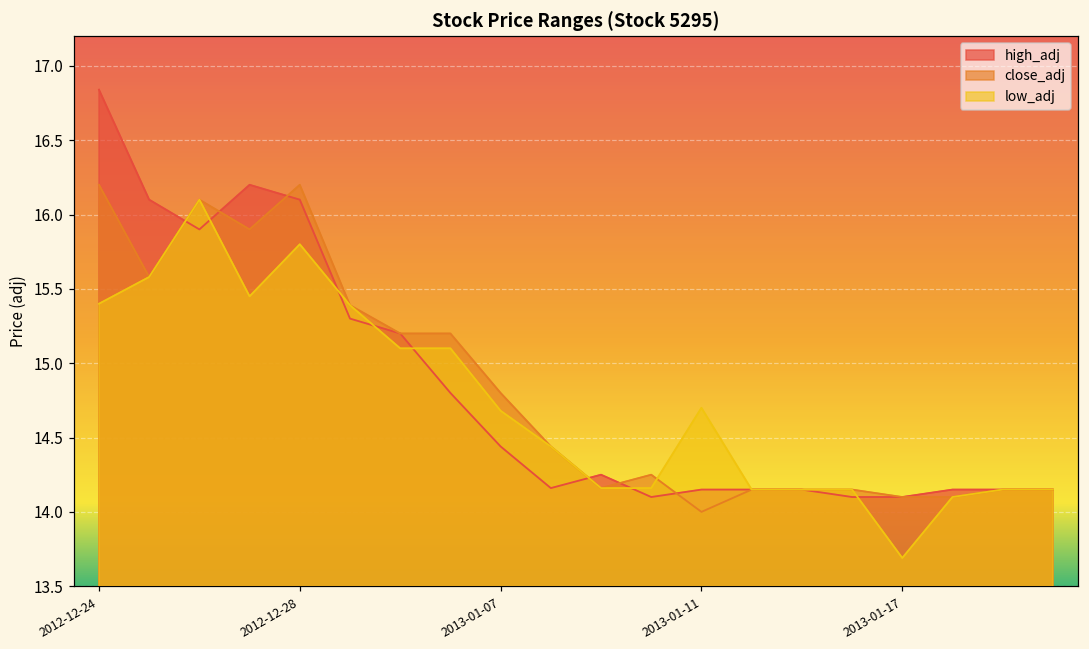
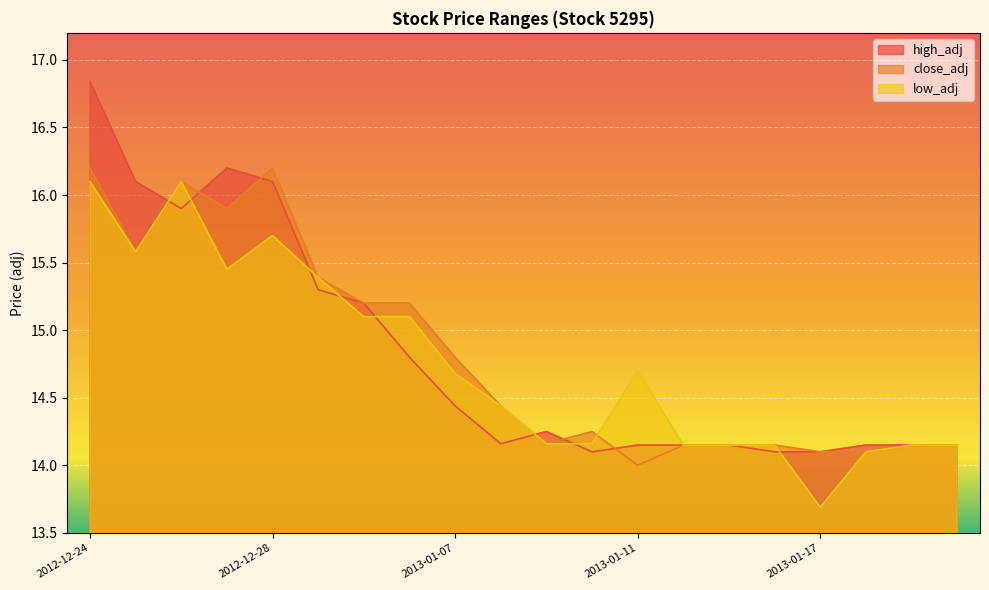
low_adj, 2012-12-24: 15.4 -> 16.1
low_adj, 2012-12-28: 15.8 -> 15.7
